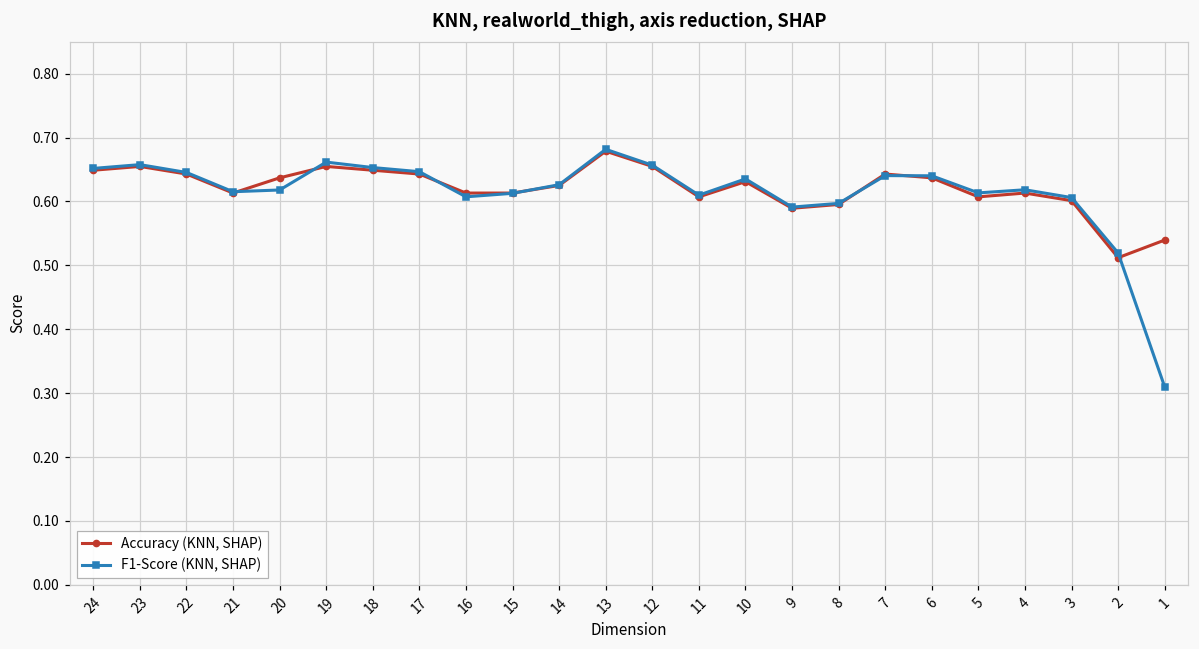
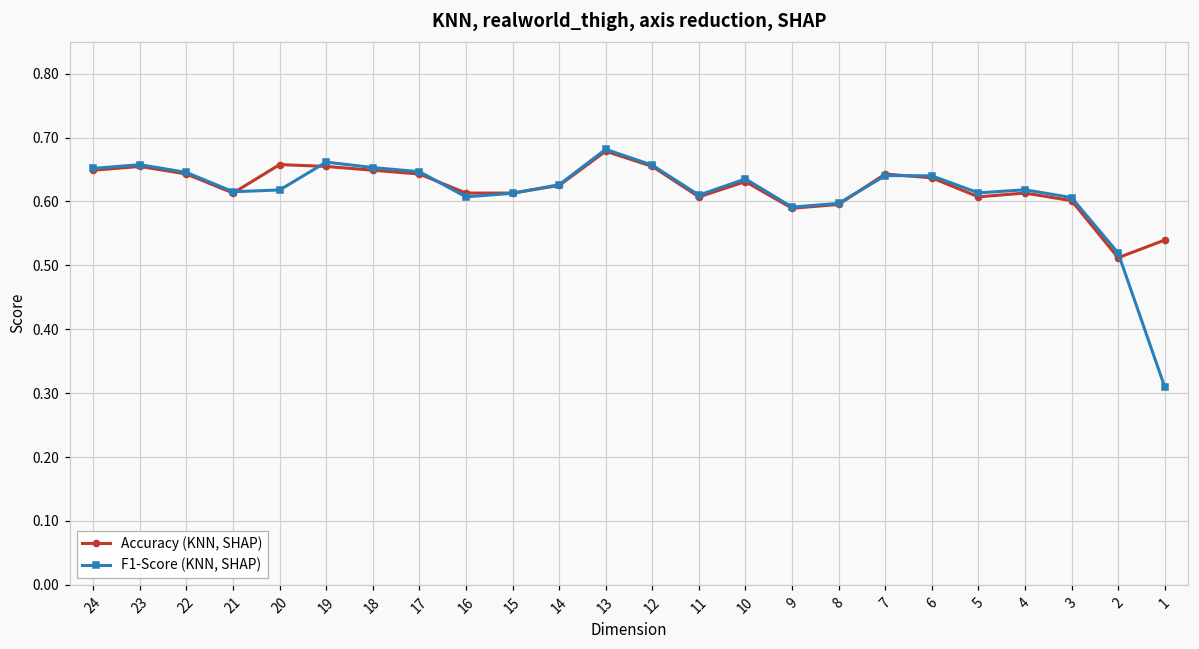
Accuracy (KNN, SHAP), 20: 0.64 -> 0.66
